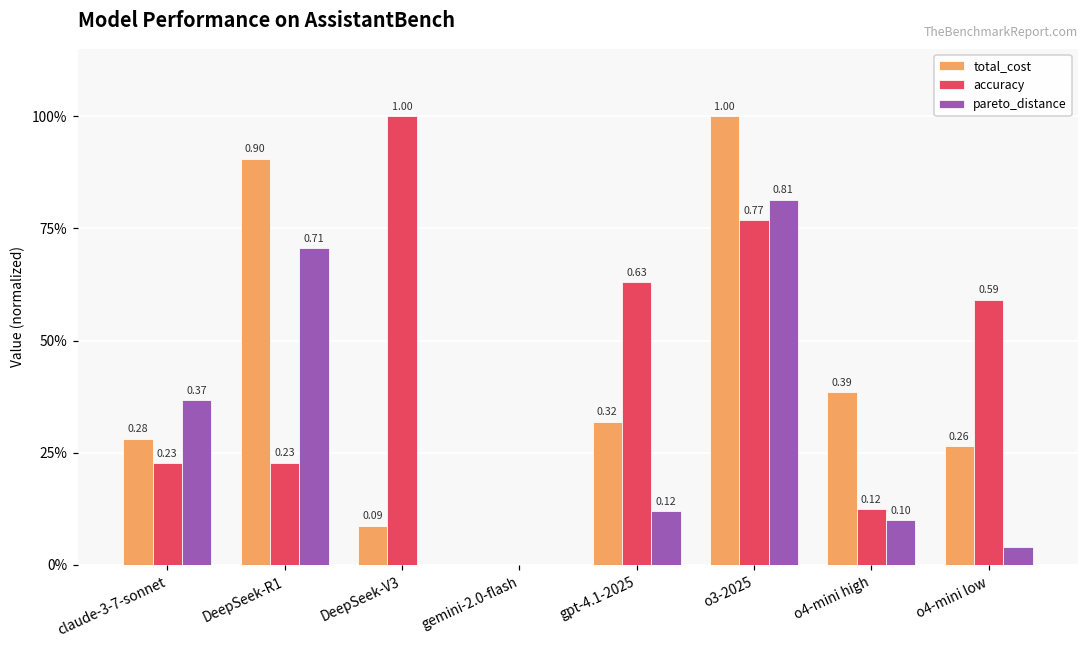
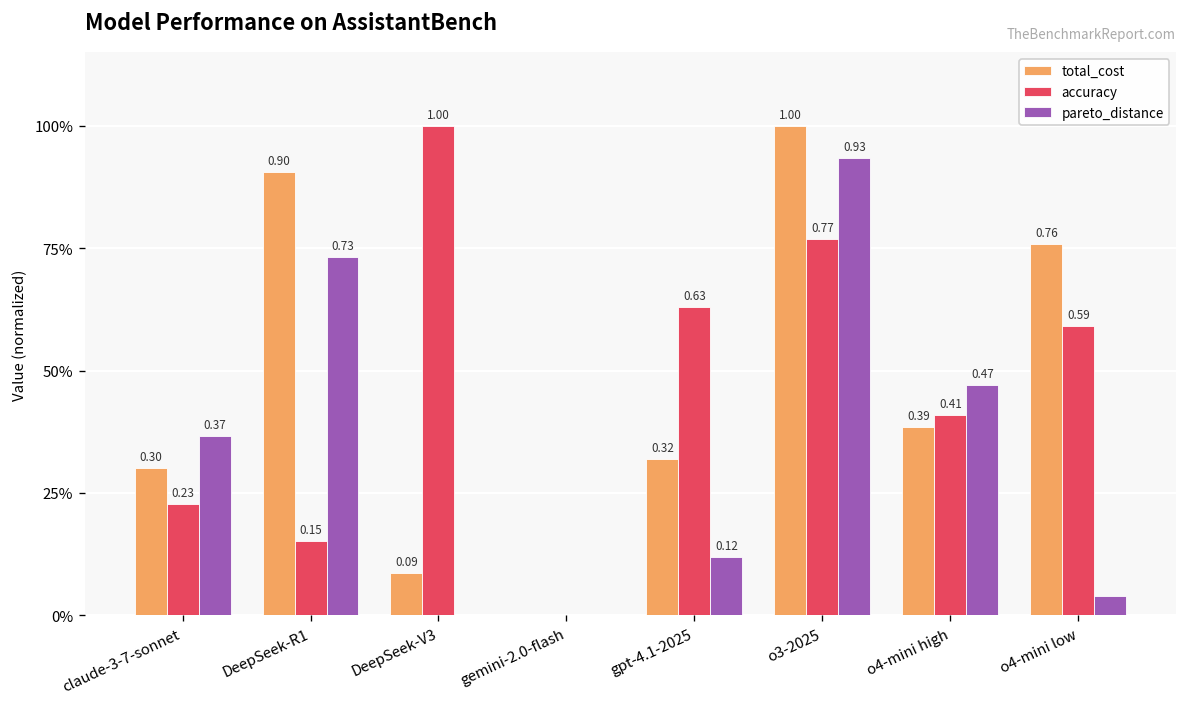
total_cost, claude-3-7-sonnet: 0.28 -> 0.30
accuracy, DeepSeek-R1: 0.23 -> 0.15
pareto_distance, DeepSeek-R1: 0.71 -> 0.73
pareto_distance, o3-2025: 0.81 -> 0.93
accuracy, o4-mini high: 0.12 -> 0.41
pareto_distance, o4-mini high: 0.10 -> 0.47
total_cost, o4-mini low: 0.26 -> 0.76
